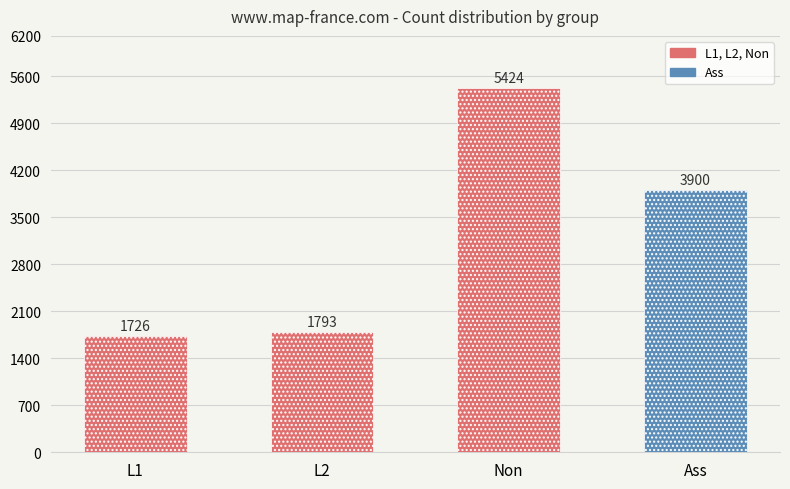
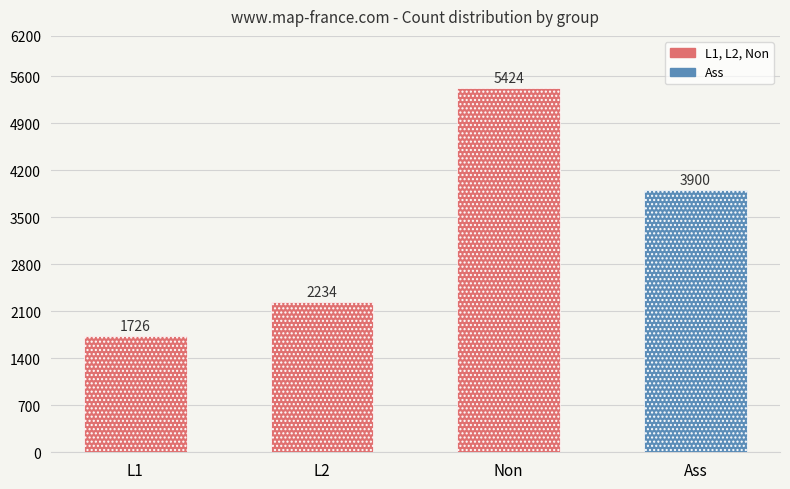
L2: 1793 -> 2234
